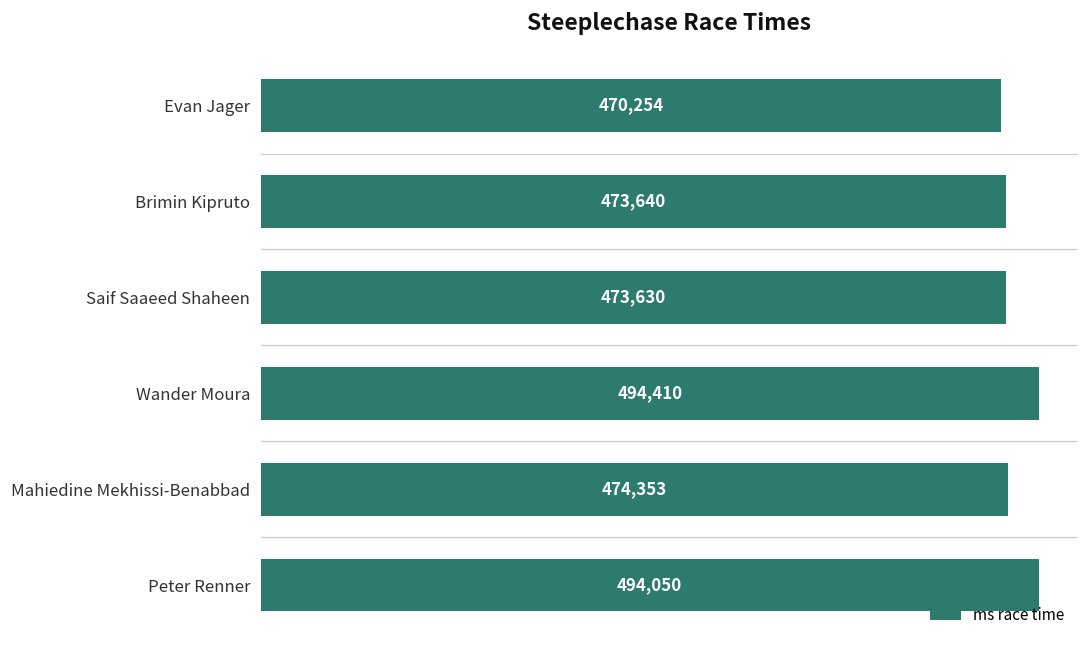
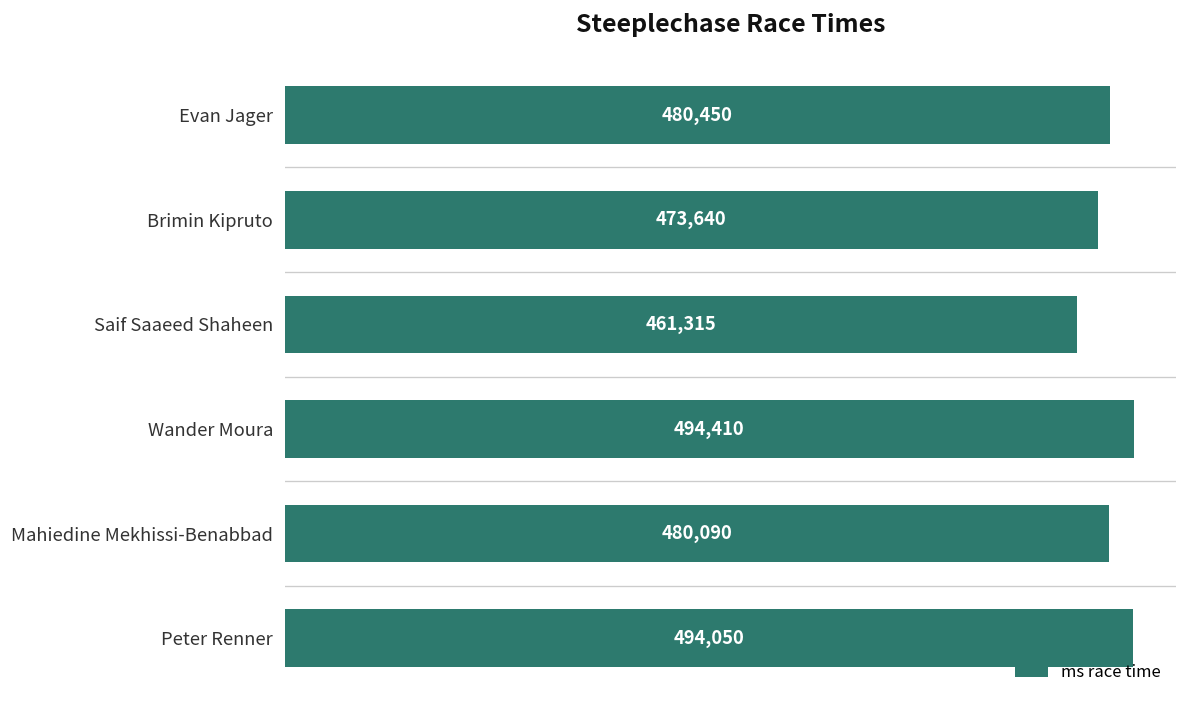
Evan Jager: 470,254 -> 480,450
Saif Saaeed Shaheen: 473,630 -> 461,315
Mahiedine Mekhissi-Benabbad: 474,353 -> 480,090
